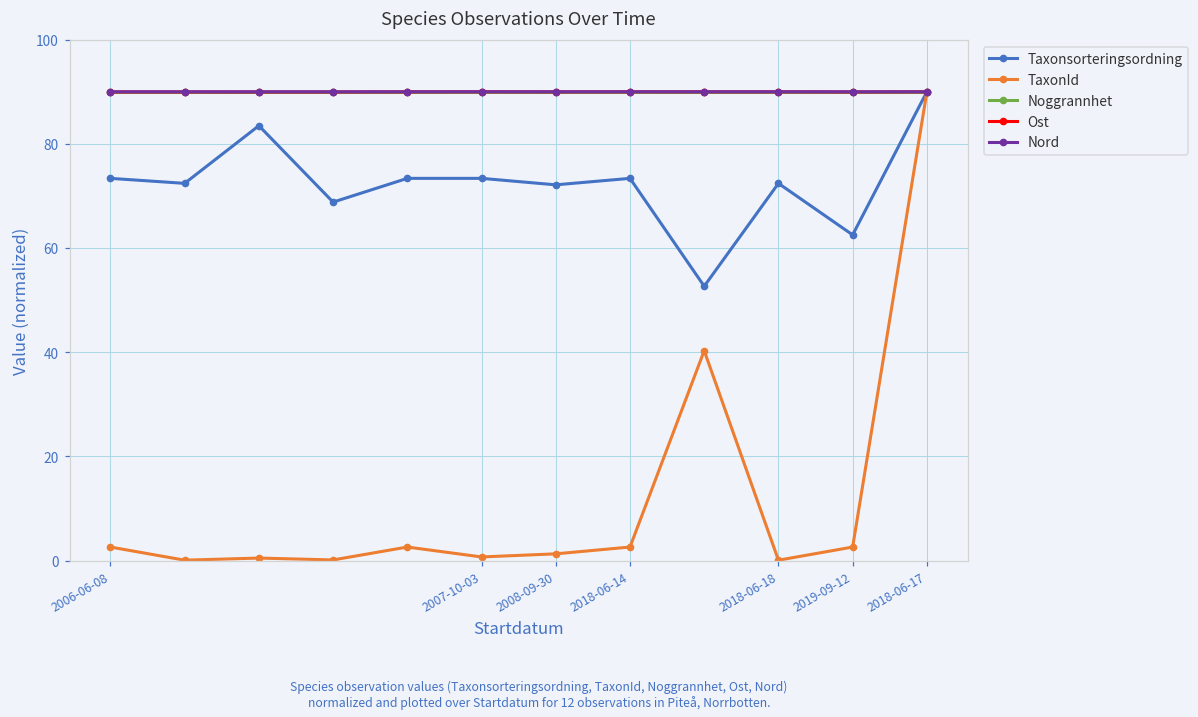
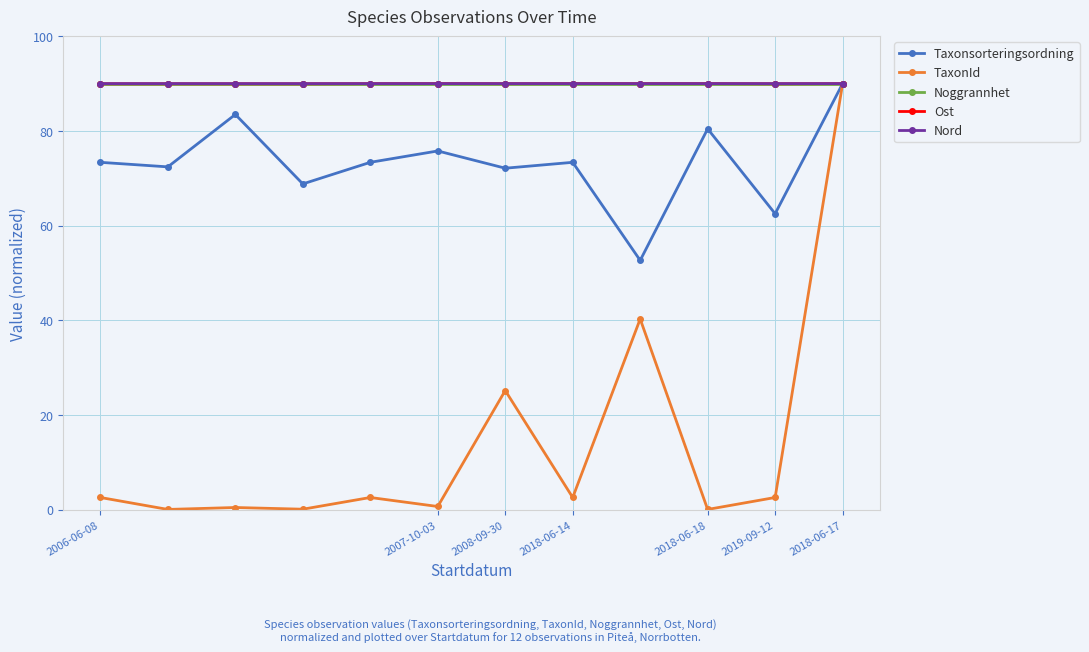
Taxonsorteringsordning, 2007-10-03: 73 -> 76
TaxonId, 2008-09-30: 1 -> 25
Taxonsorteringsordning, 2018-06-18: 72 -> 80
